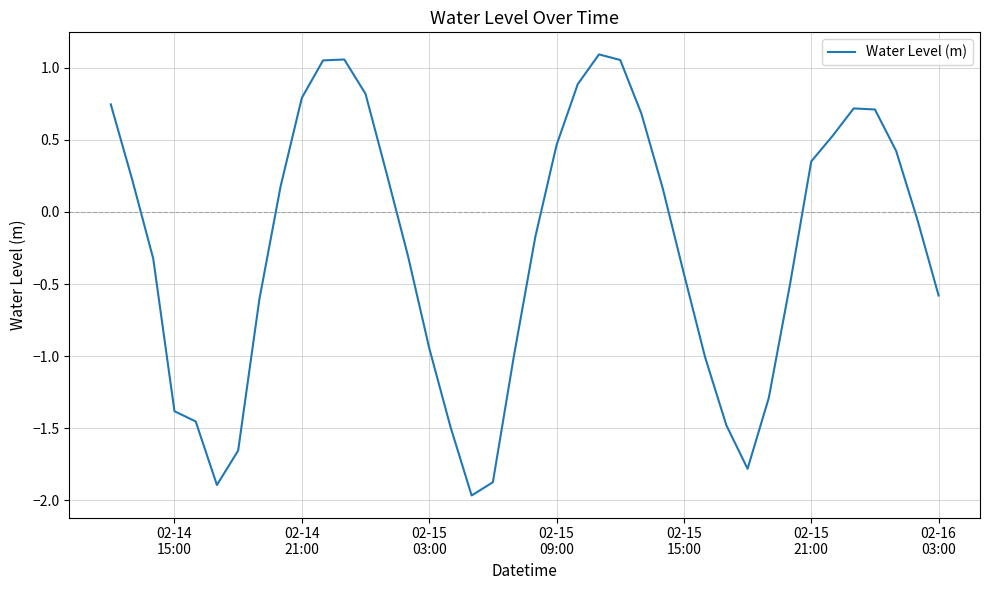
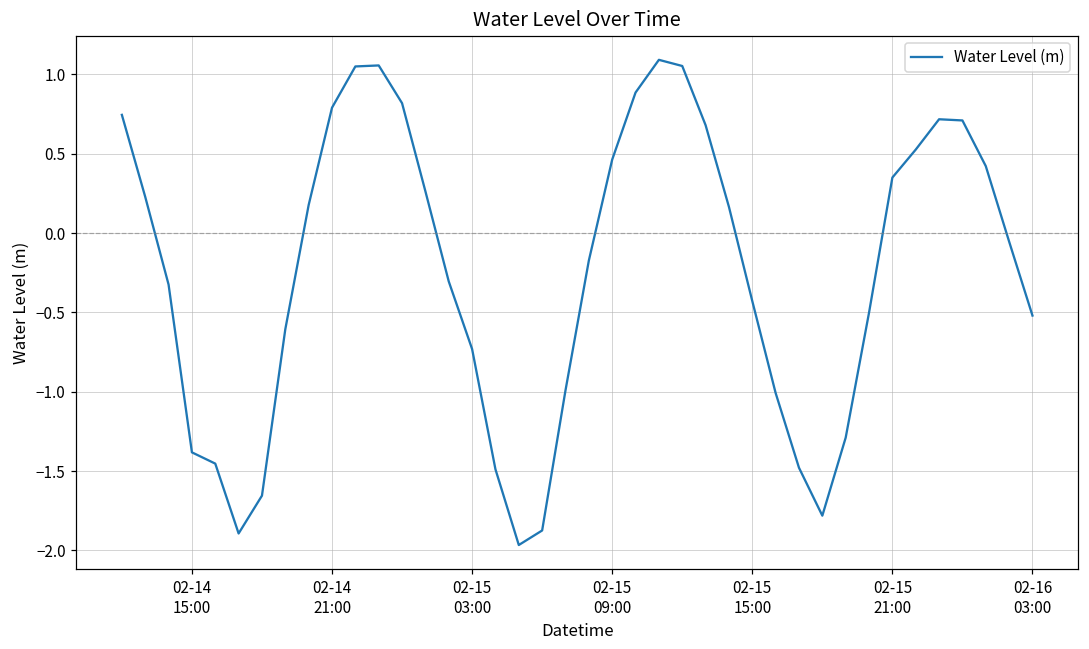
02-15 03:00: -0.94 -> -0.73
02-16 03:00: -0.58 -> -0.52
